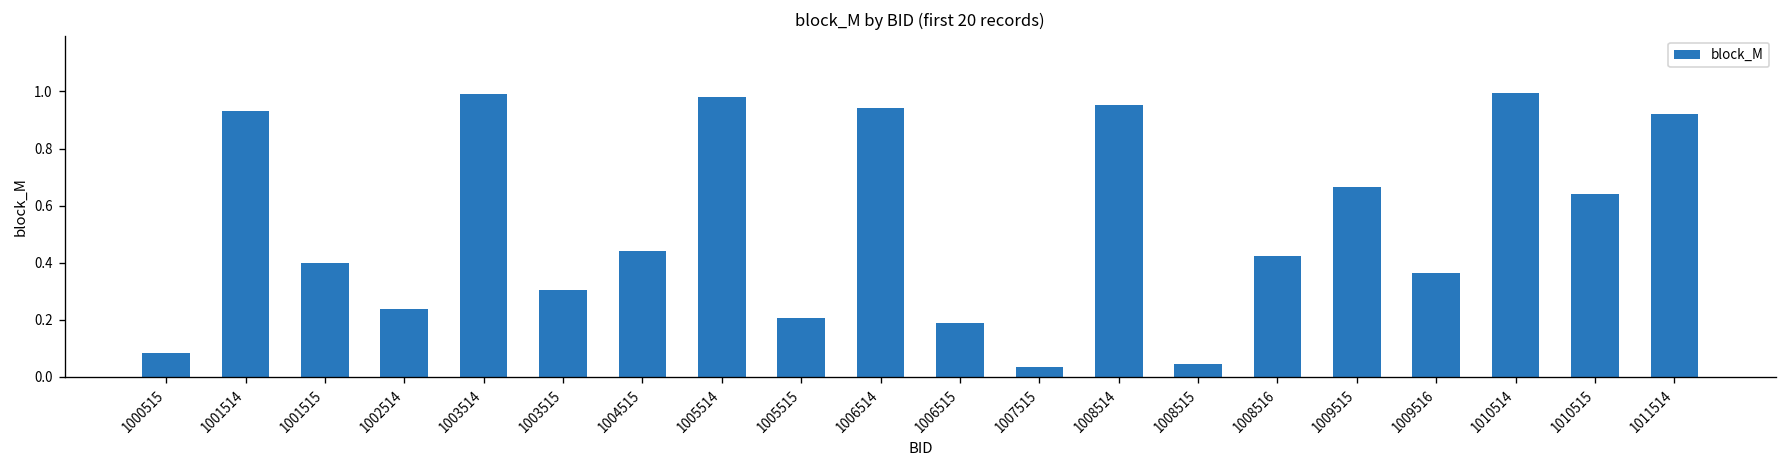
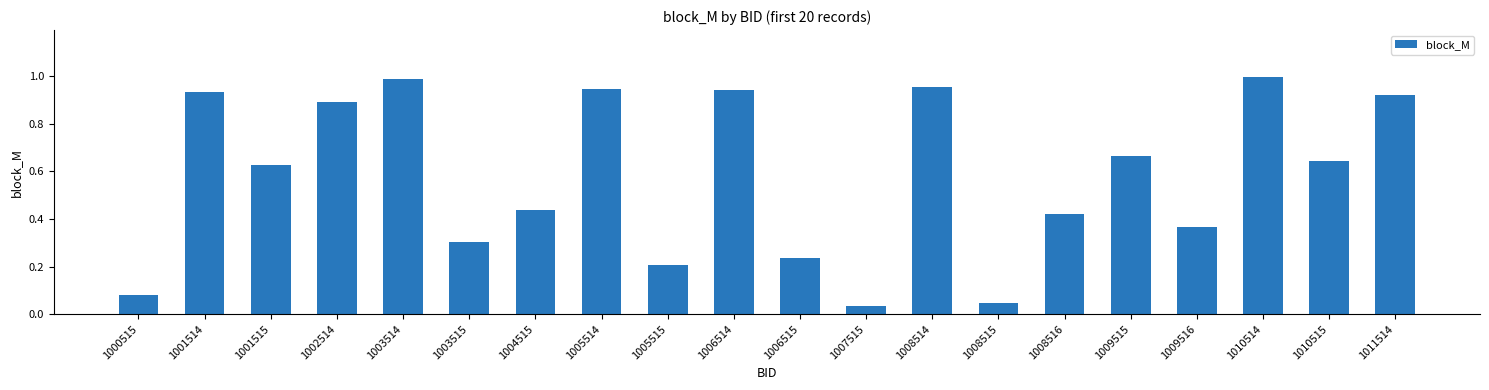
1001515: 0.40 -> 0.63
1002514: 0.24 -> 0.89
1005514: 0.98 -> 0.94
1006515: 0.19 -> 0.23
